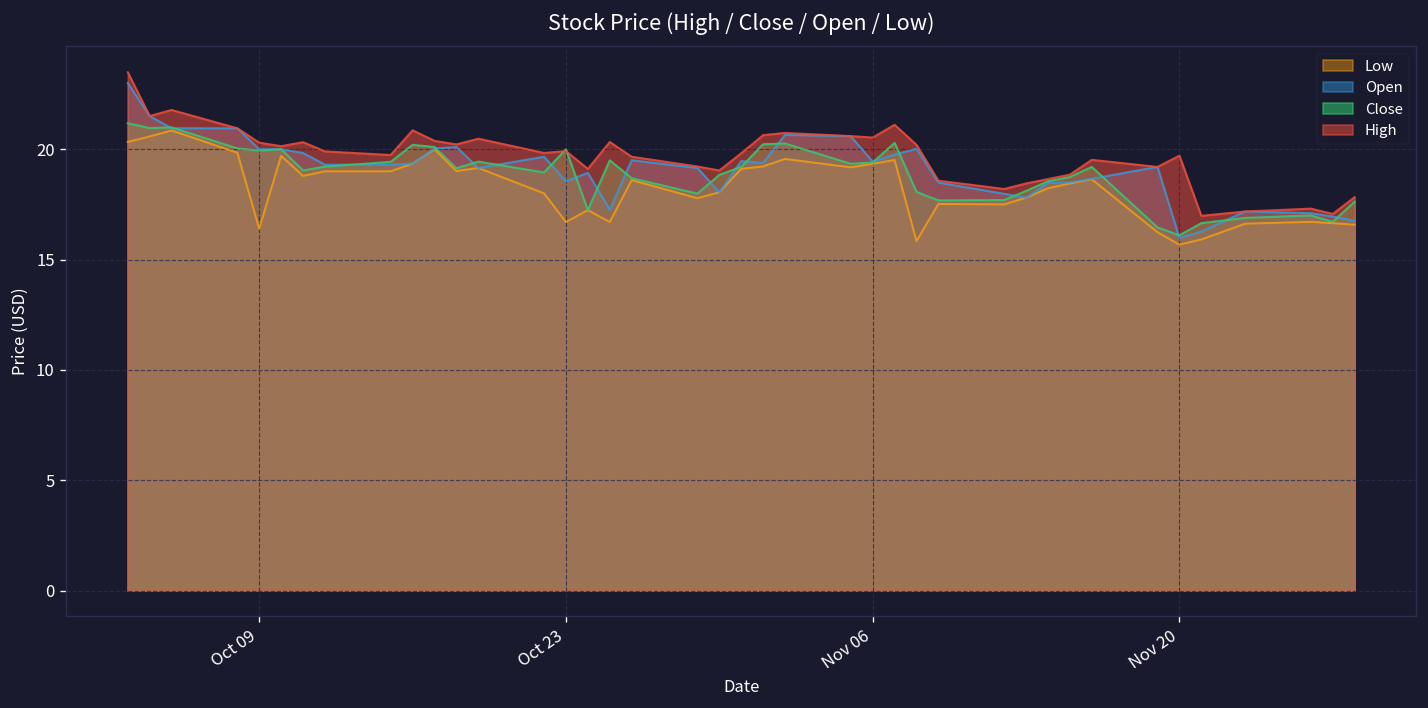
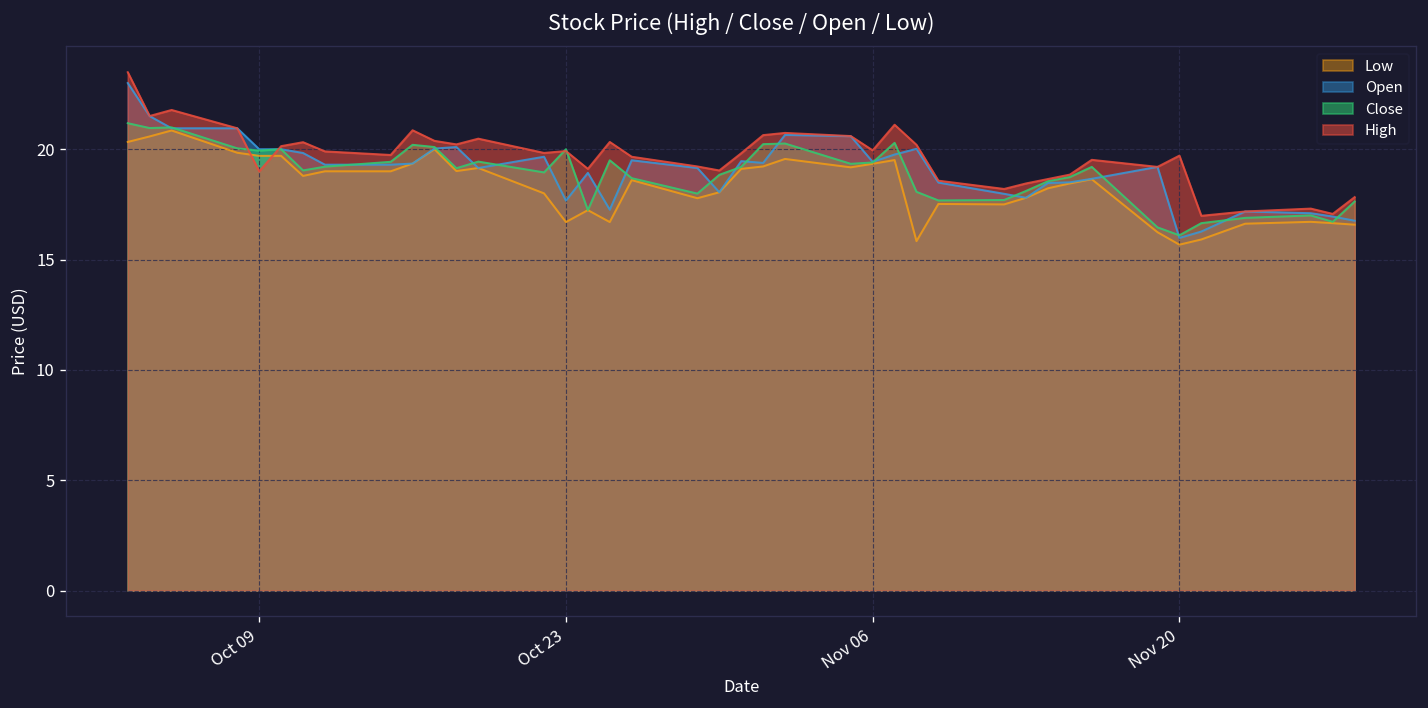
Low, Oct 09: 16.4 -> 19.7
High, Oct 09: 20.3 -> 19.0
Open, Oct 23: 18.6 -> 17.7
High, Nov 06: 20.5 -> 20.0
